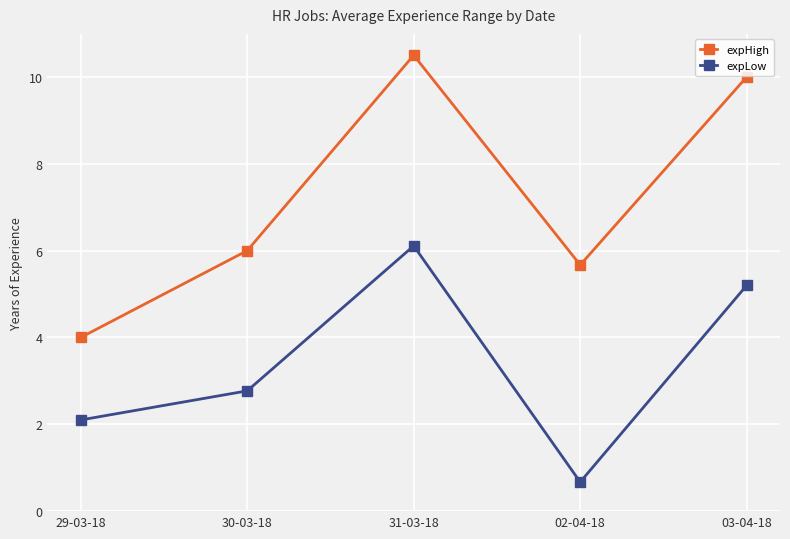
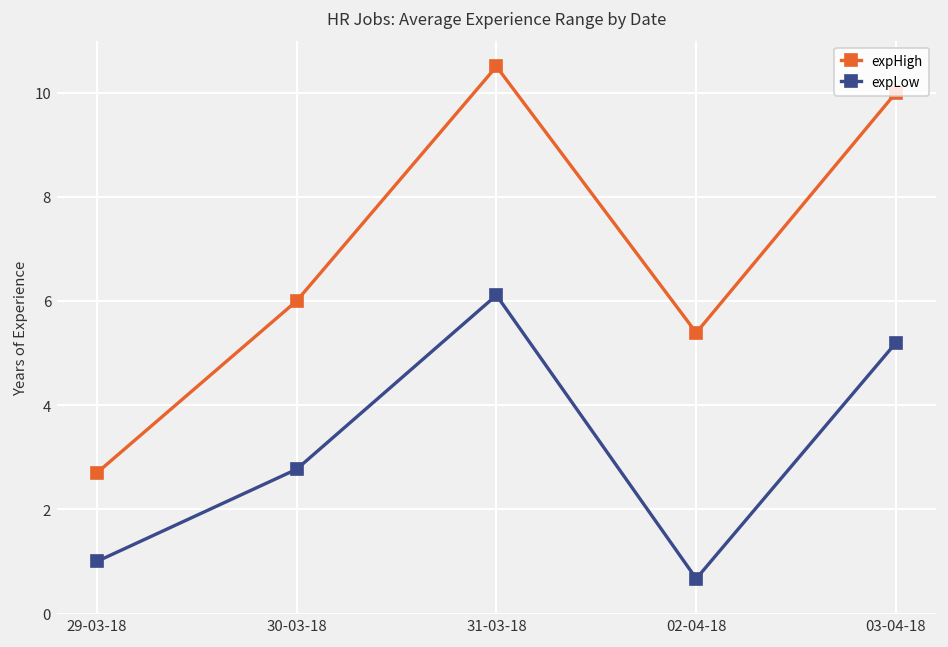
expHigh, 29-03-18: 4.0 -> 2.7
expLow, 29-03-18: 2.1 -> 1.0
expHigh, 02-04-18: 5.7 -> 5.4
